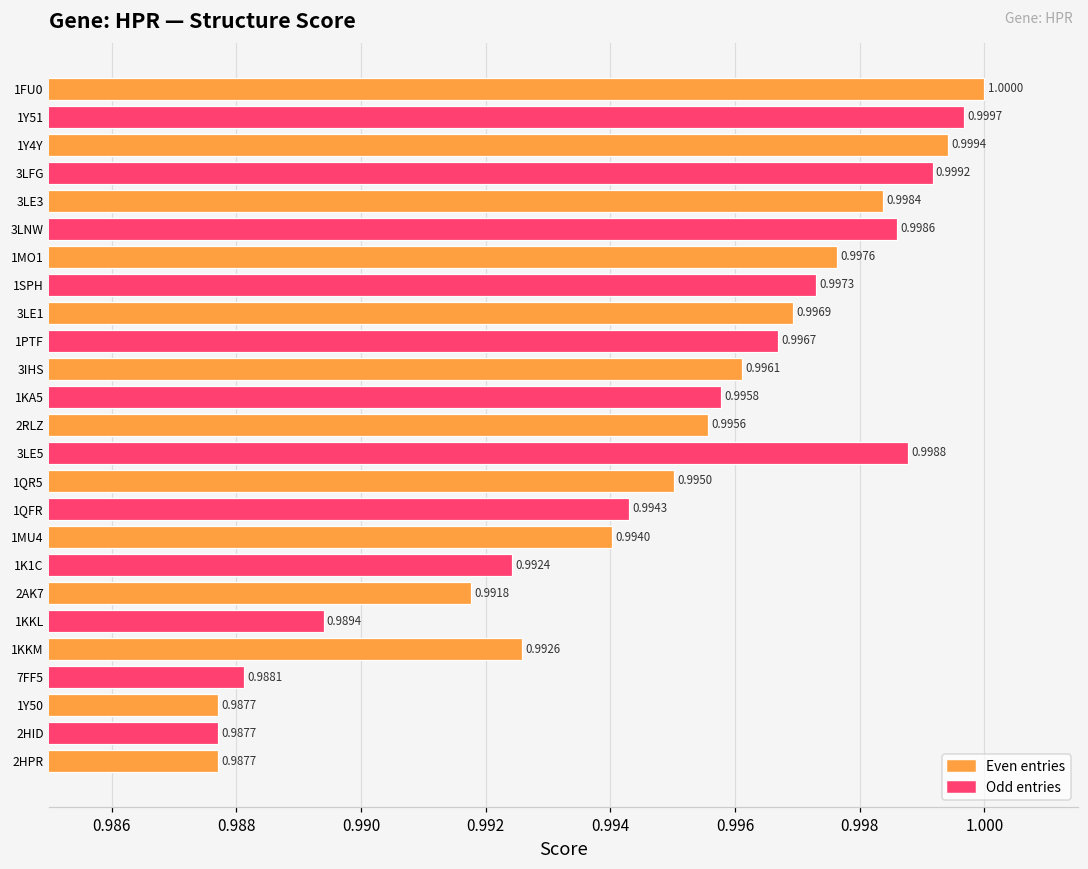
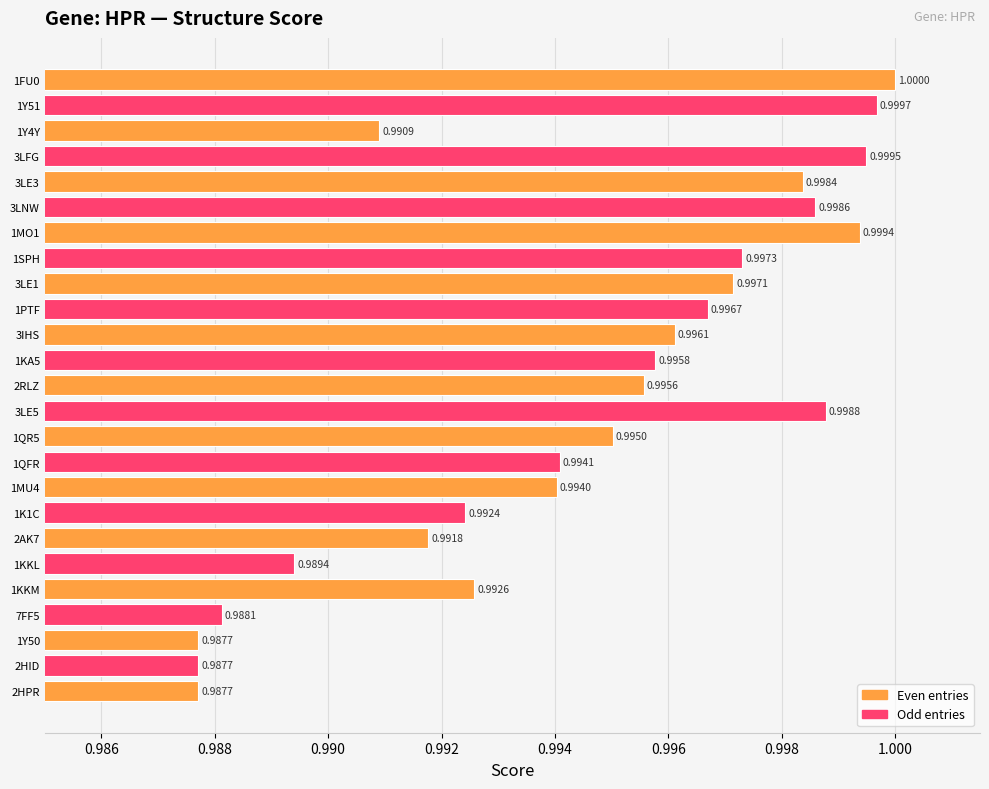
1Y4Y: 0.9994 -> 0.9909
3LFG: 0.9992 -> 0.9995
1MO1: 0.9976 -> 0.9994
3LE1: 0.9969 -> 0.9971
1QFR: 0.9943 -> 0.9941
